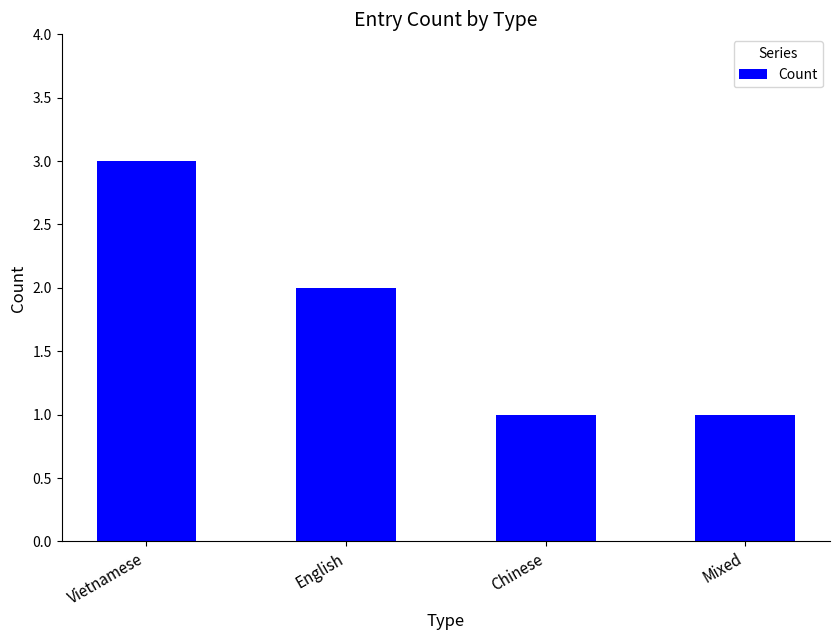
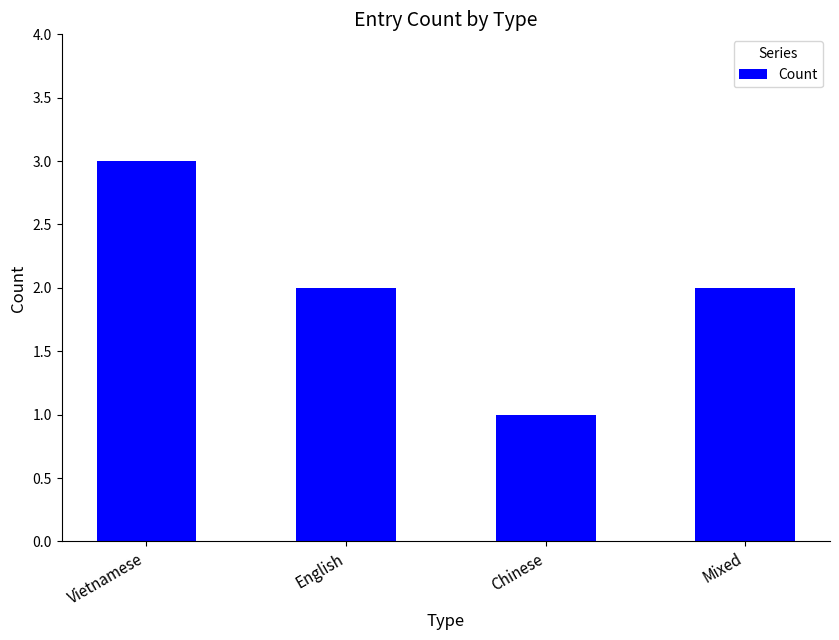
Mixed: 1 -> 2
